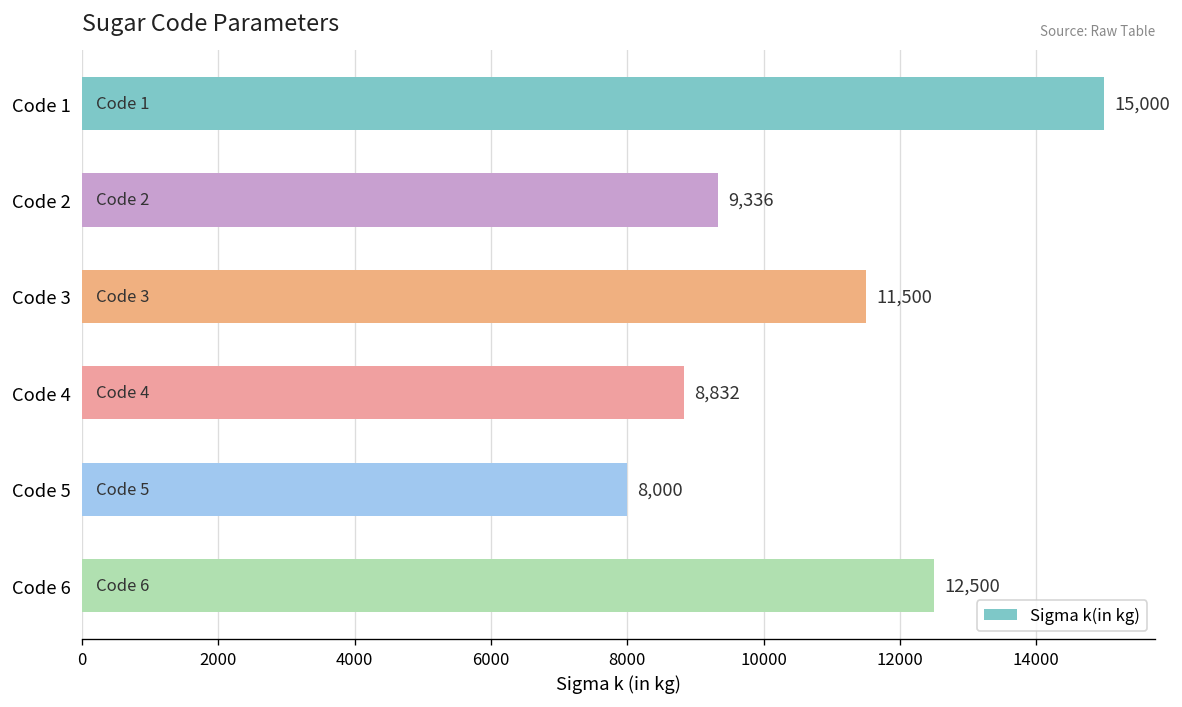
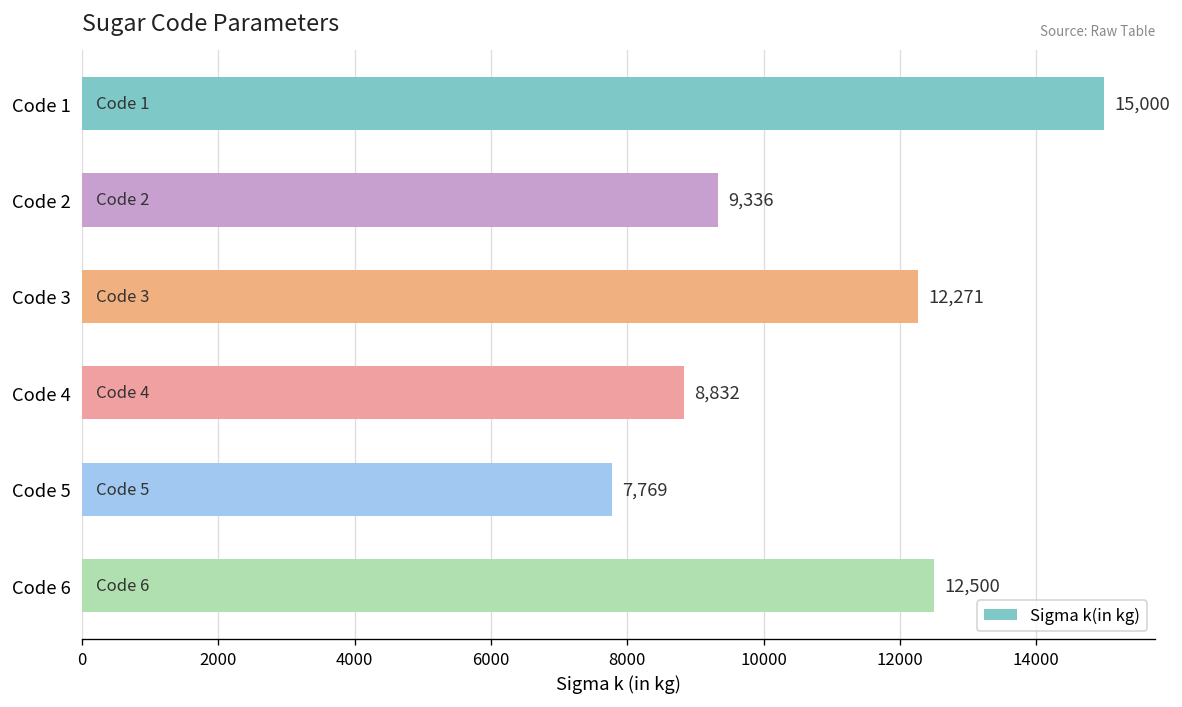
Code 3: 11,500 -> 12,271
Code 5: 8,000 -> 7,769
